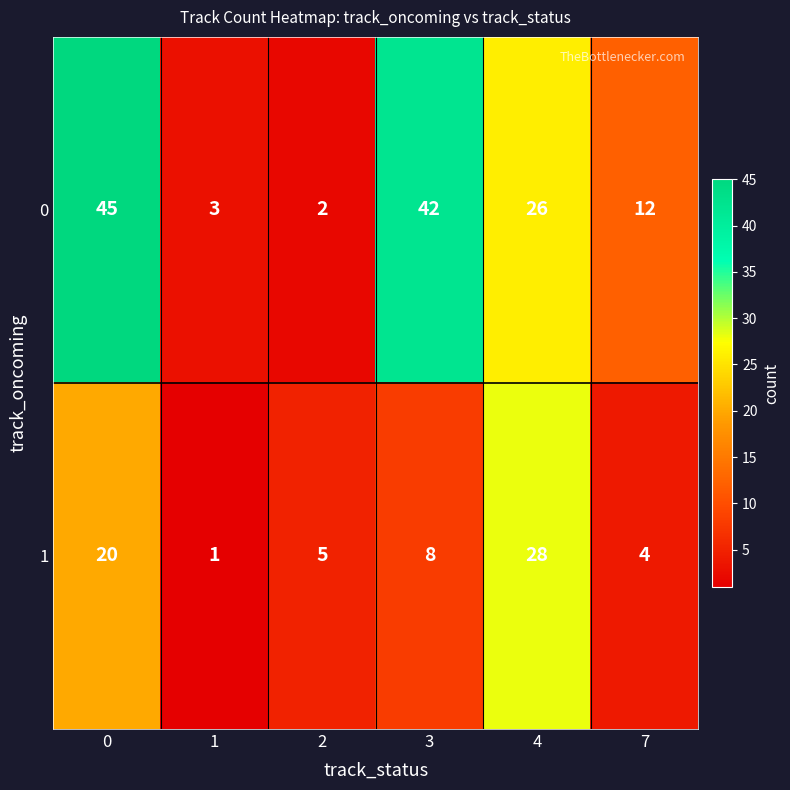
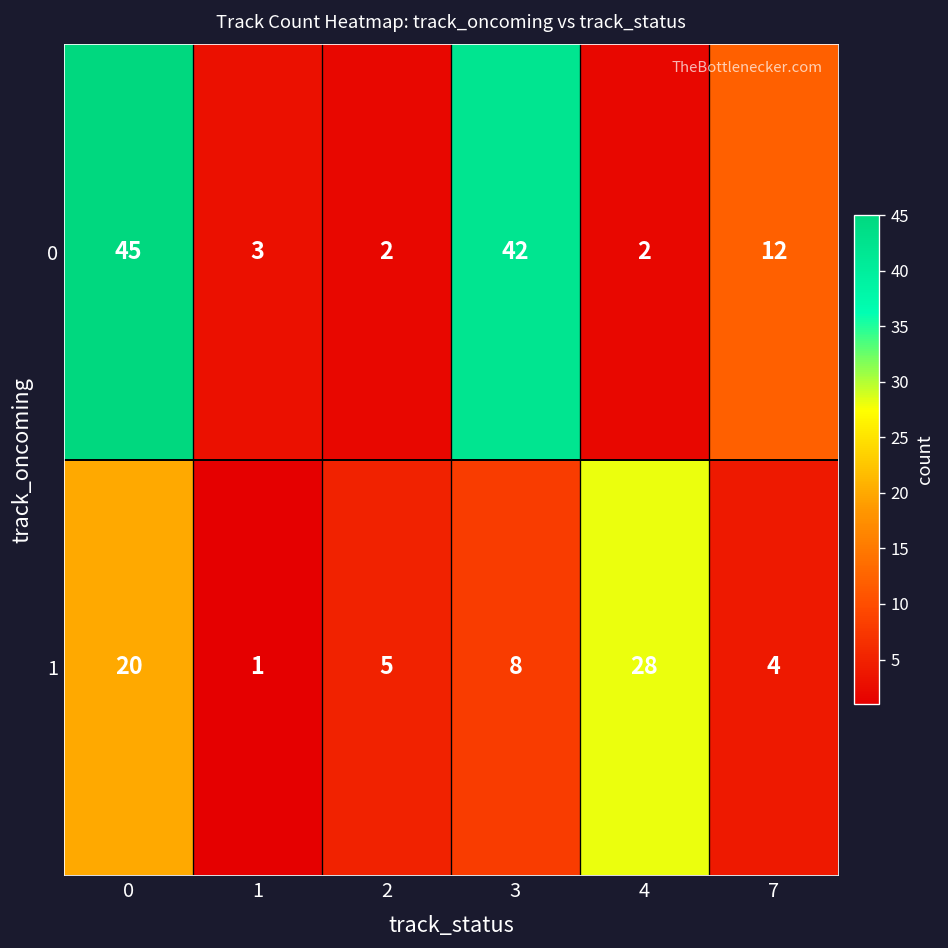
0, 4: 26 -> 2
